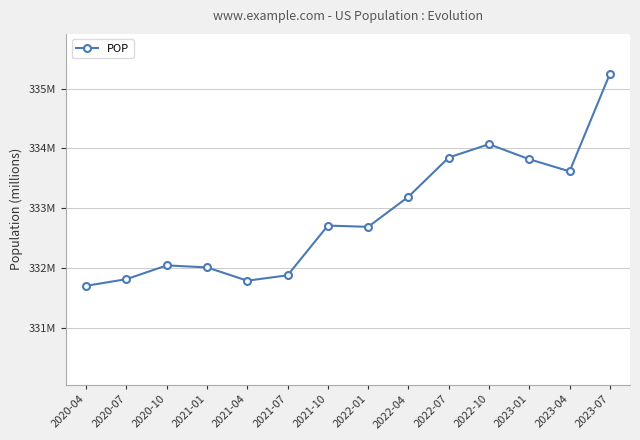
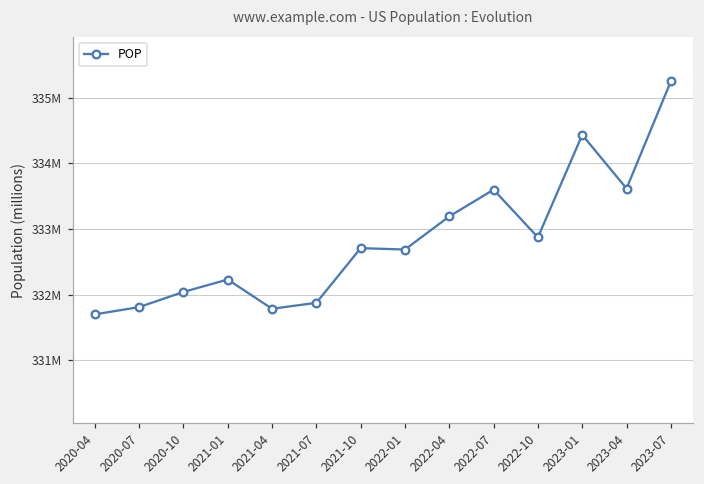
2021-01: 332000000 -> 332200000
2022-07: 333800000 -> 333600000
2022-10: 334100000 -> 332900000
2023-01: 333800000 -> 334400000
